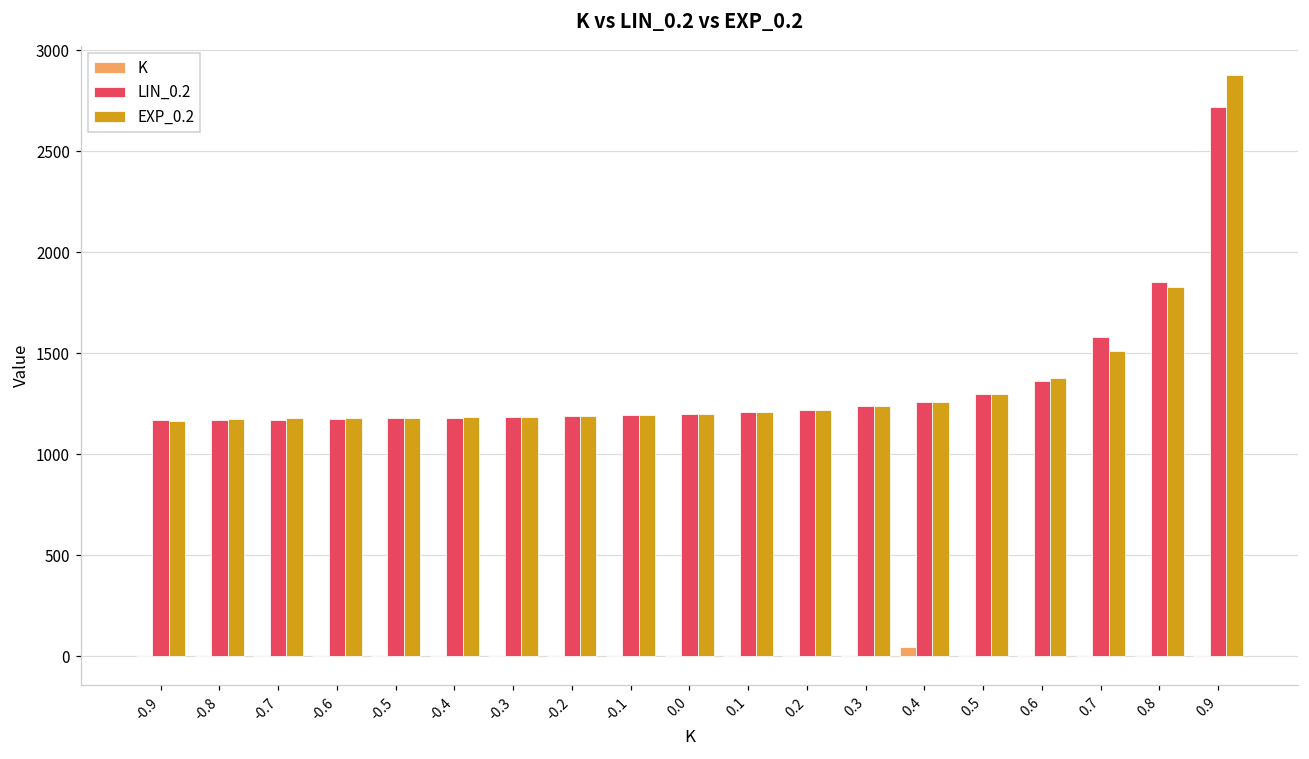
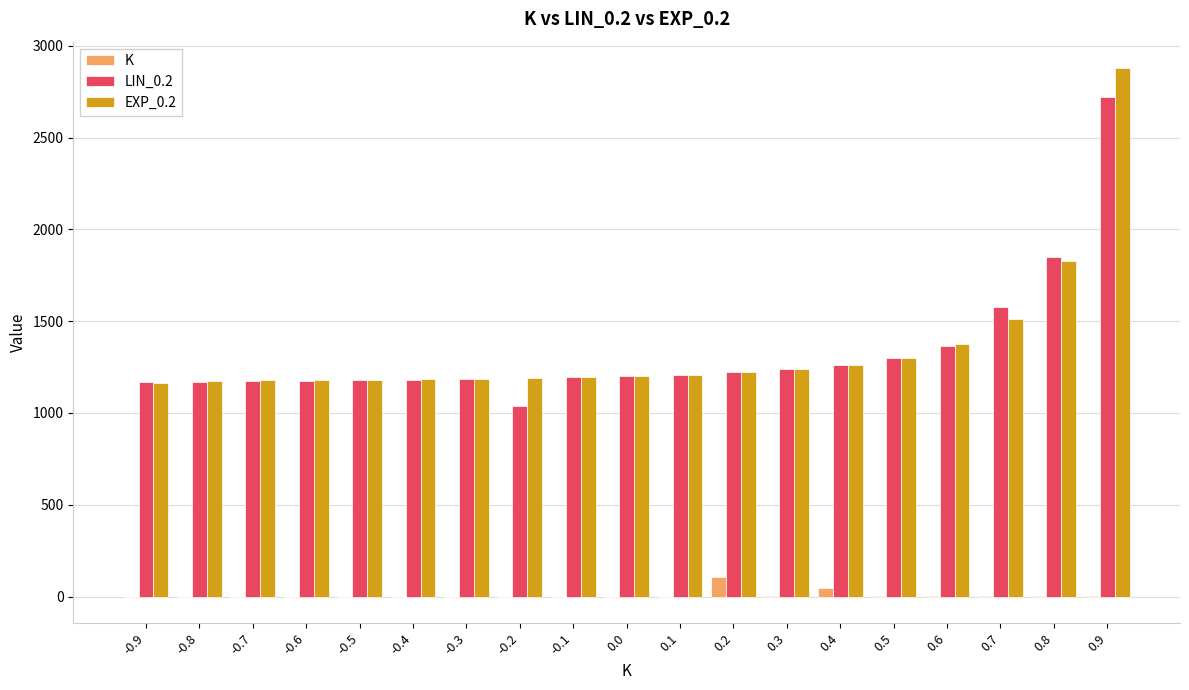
LIN_0.2, -0.2: 1190 -> 1040
K, 0.2: 0 -> 110
